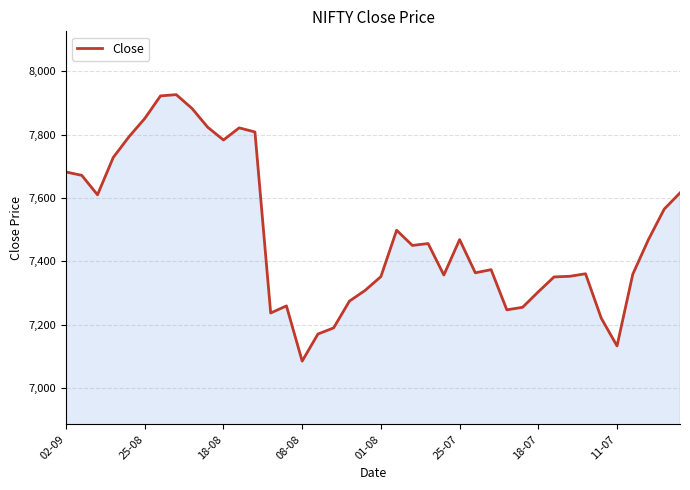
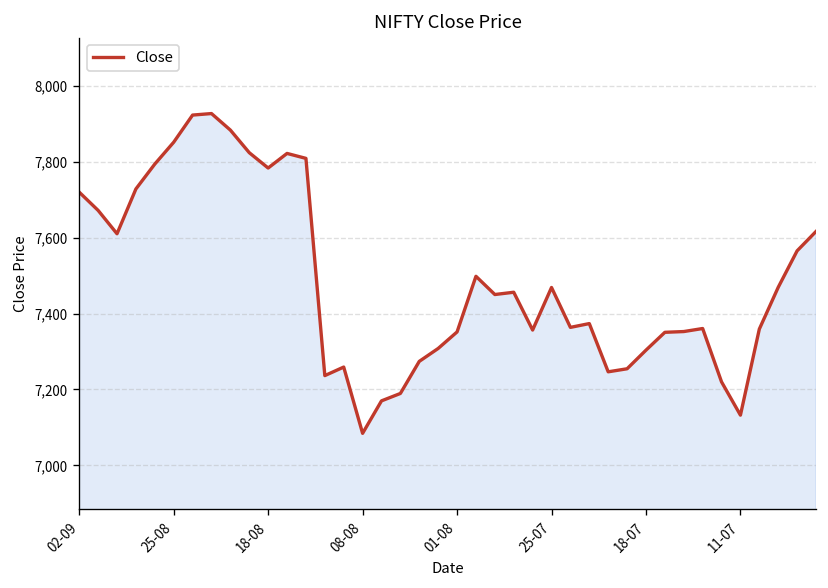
02-09: 7,680 -> 7,720
